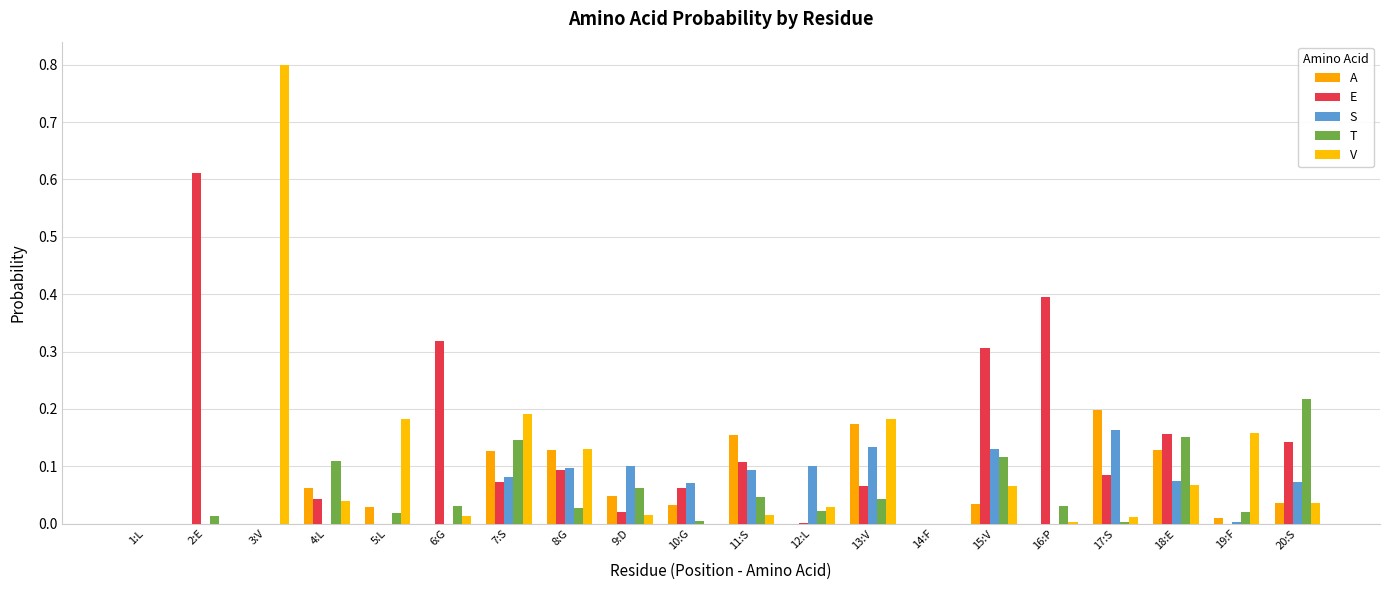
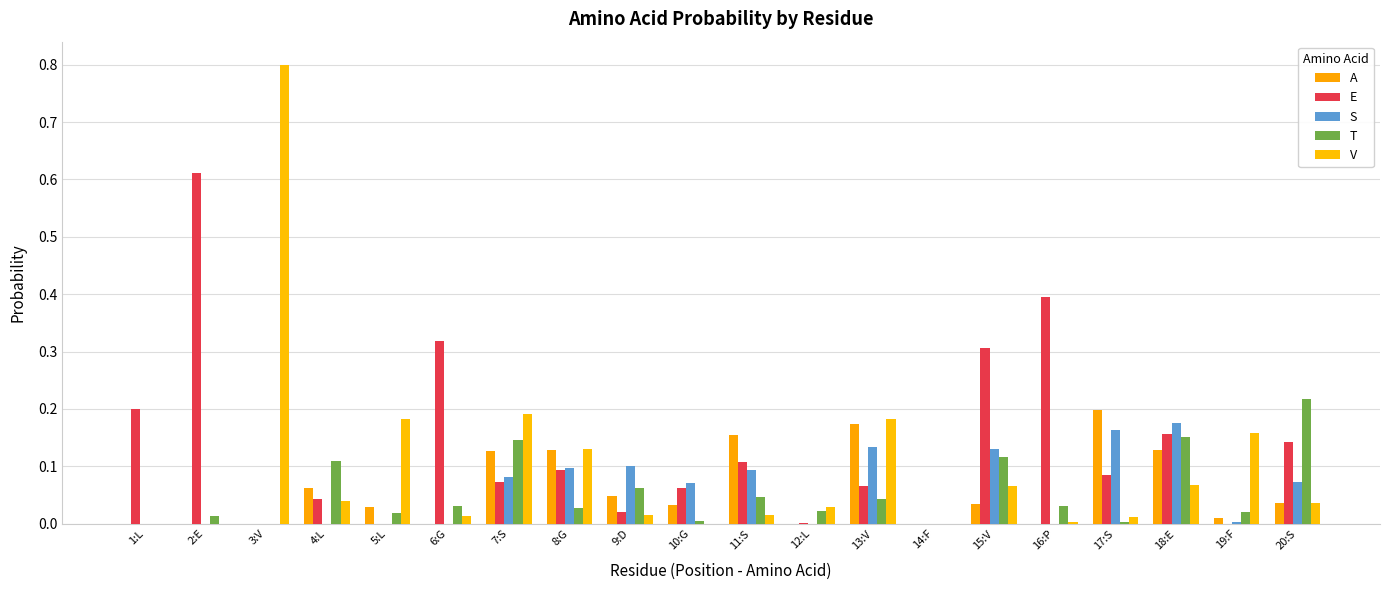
E, 1:L: 0.0 -> 0.2
S, 12:L: 0.1 -> 0.0
S, 18:E: 0.07 -> 0.18
